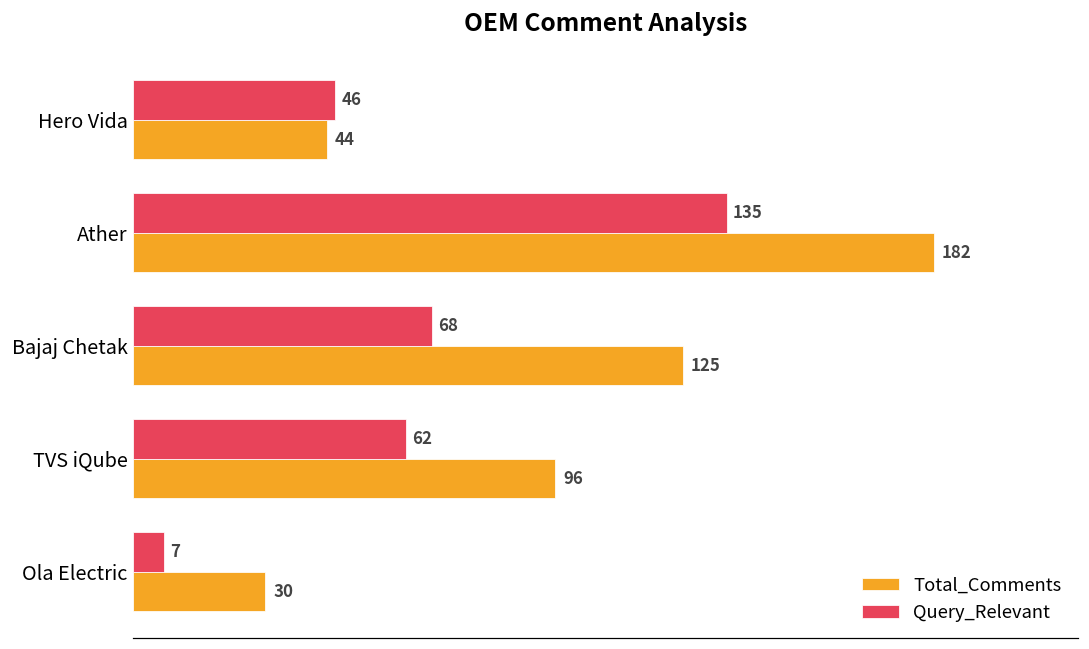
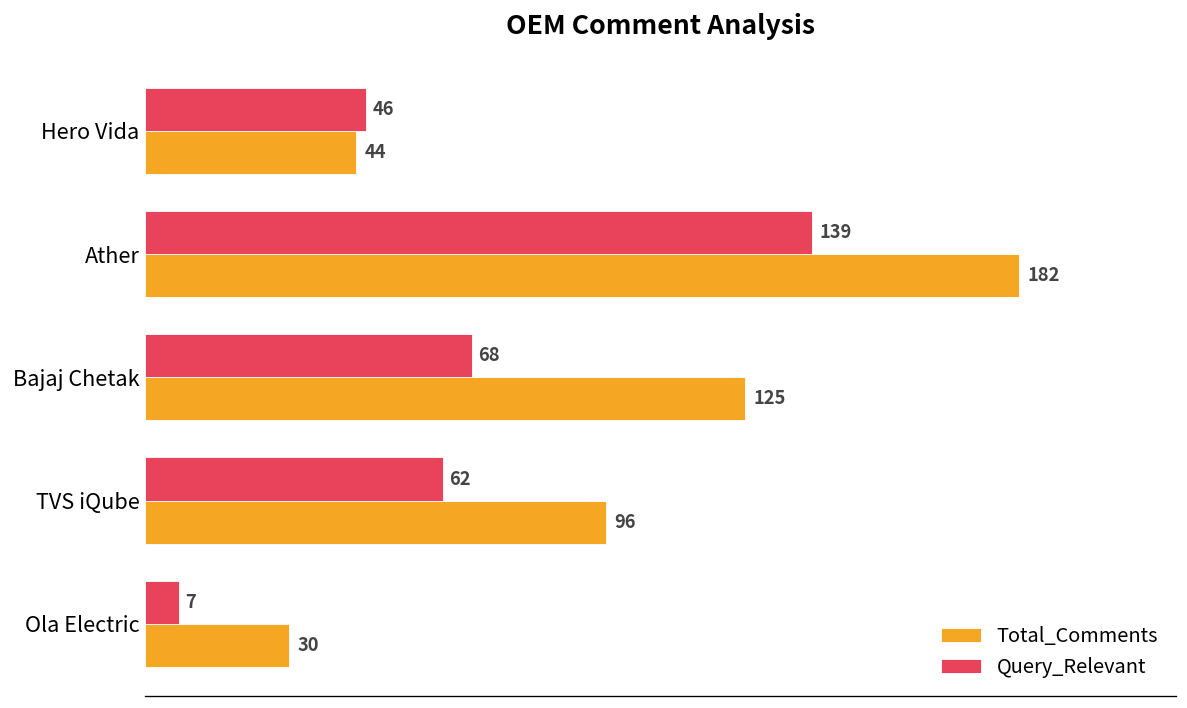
Query_Relevant, Ather: 135 -> 139
